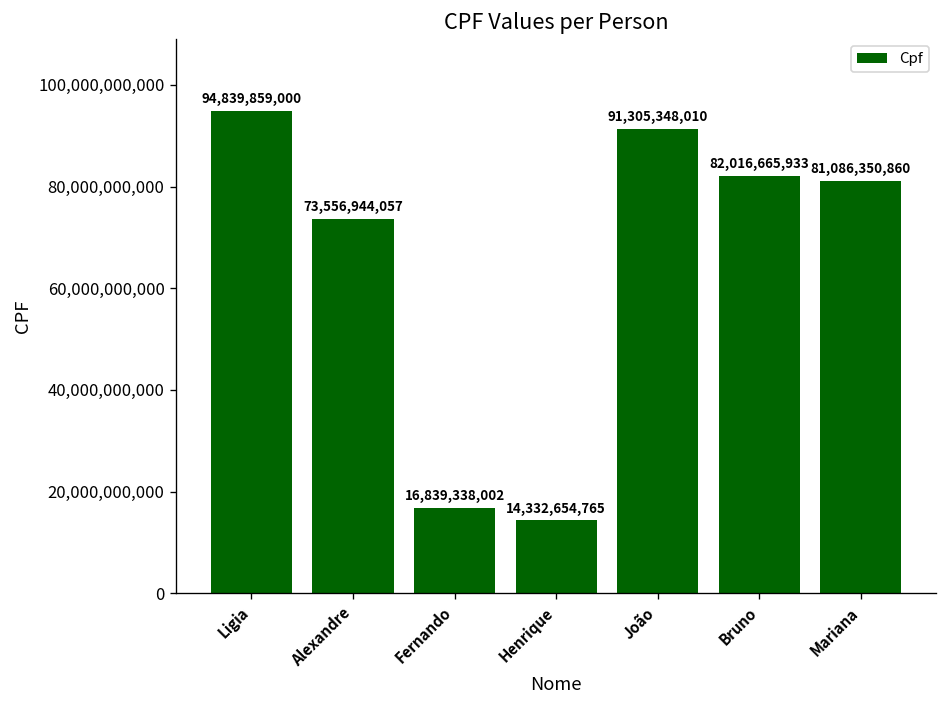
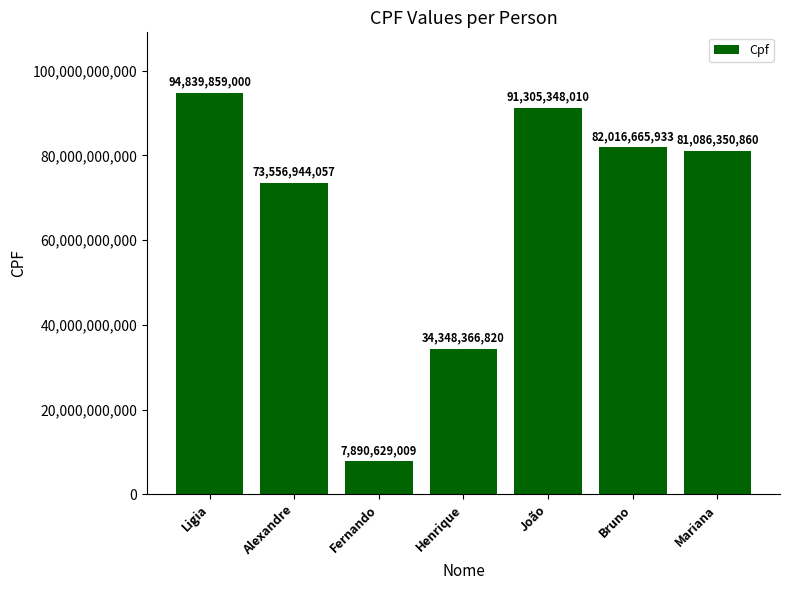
Fernando: 16,839,338,002 -> 7,890,629,009
Henrique: 14,332,654,765 -> 34,348,366,820
